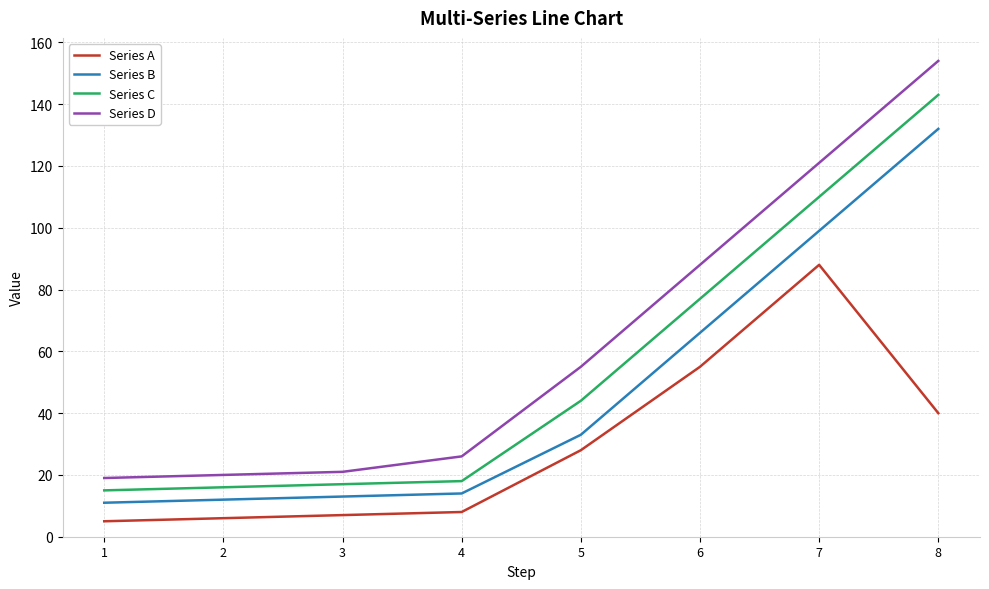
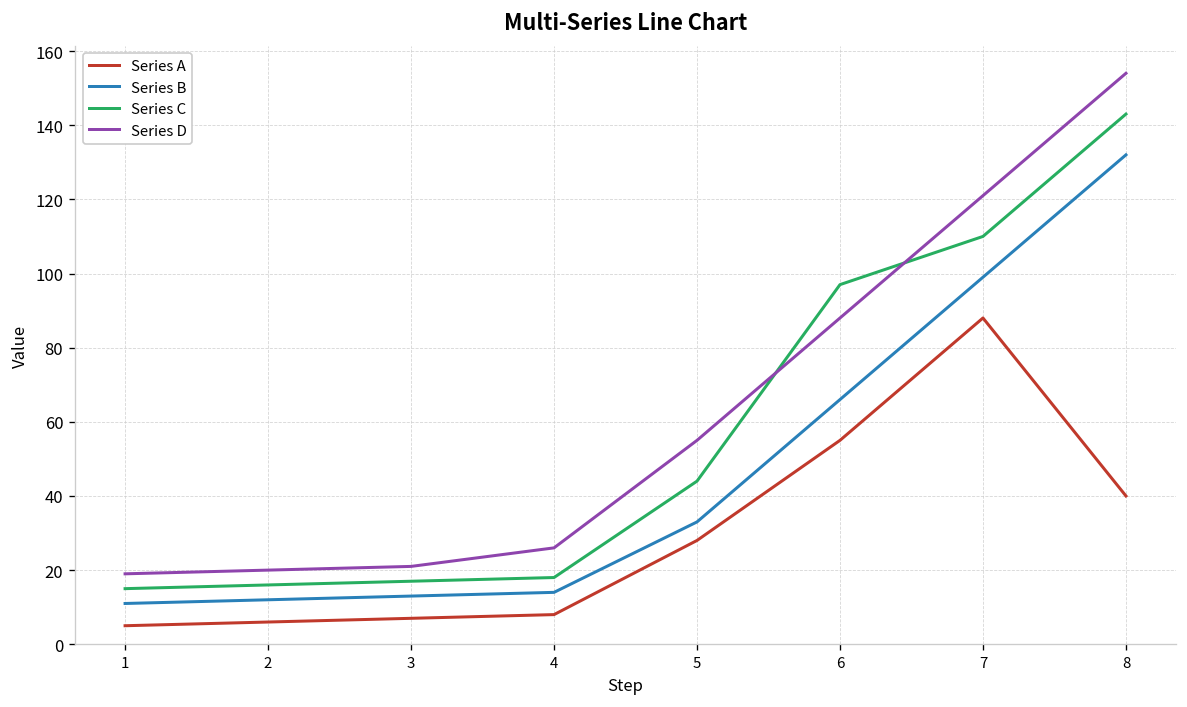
Series C, 6: 77 -> 97
